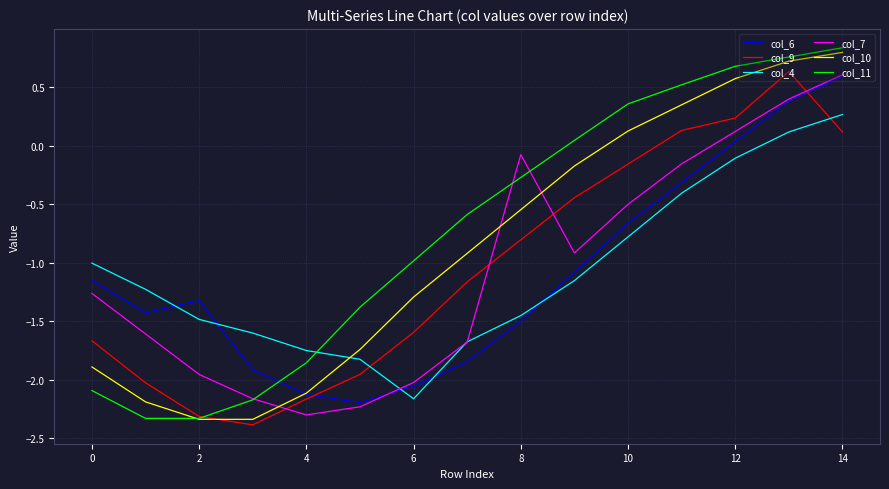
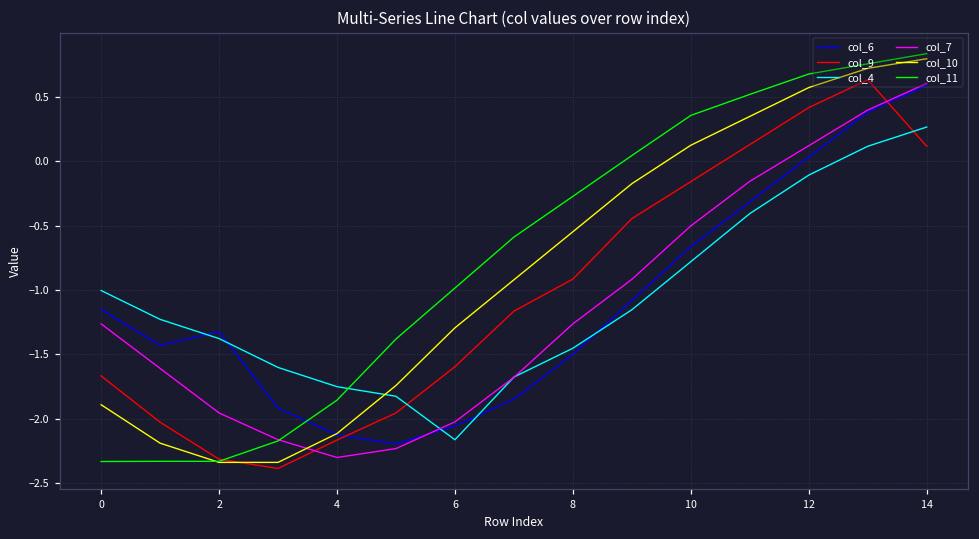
col_11, 0: -2.09 -> -2.33
col_4, 2: -1.49 -> -1.38
col_9, 8: -0.80 -> -0.91
col_7, 8: -0.08 -> -1.26
col_9, 12: 0.24 -> 0.42
